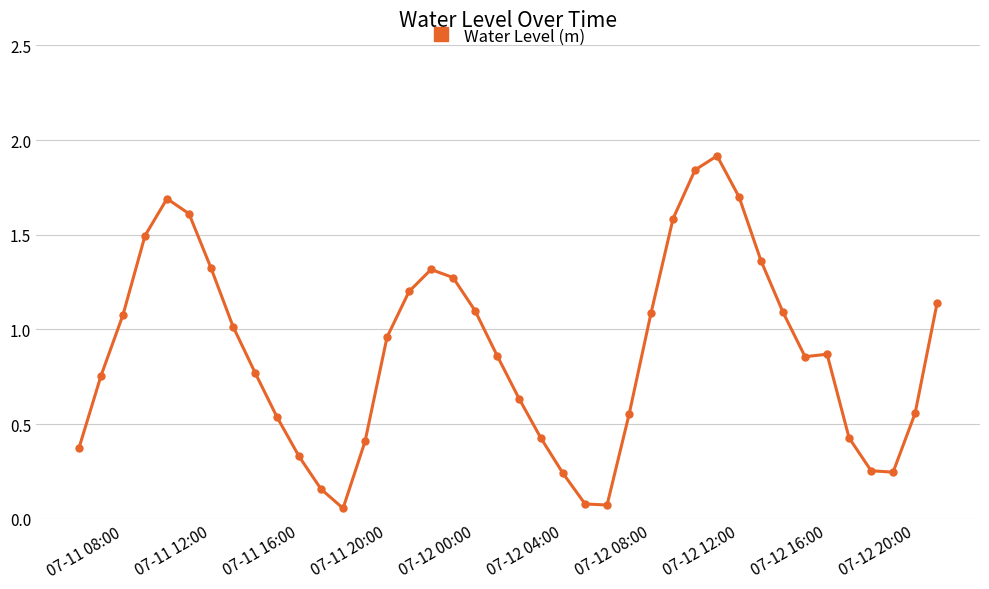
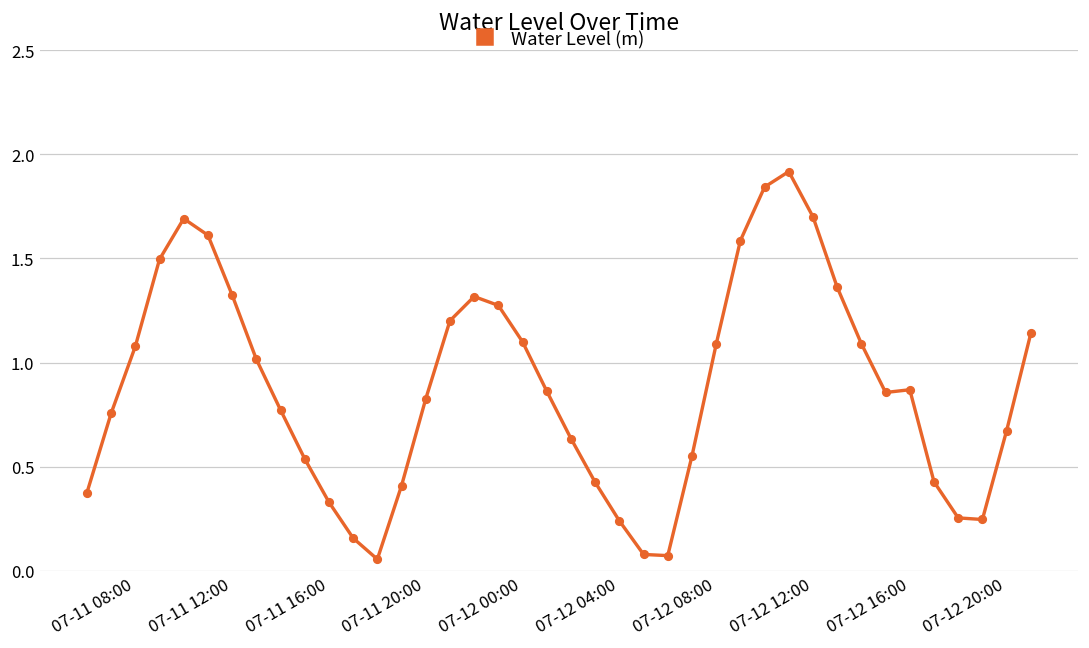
07-11 20:00: 0.96 -> 0.83
07-12 20:00: 0.56 -> 0.67
